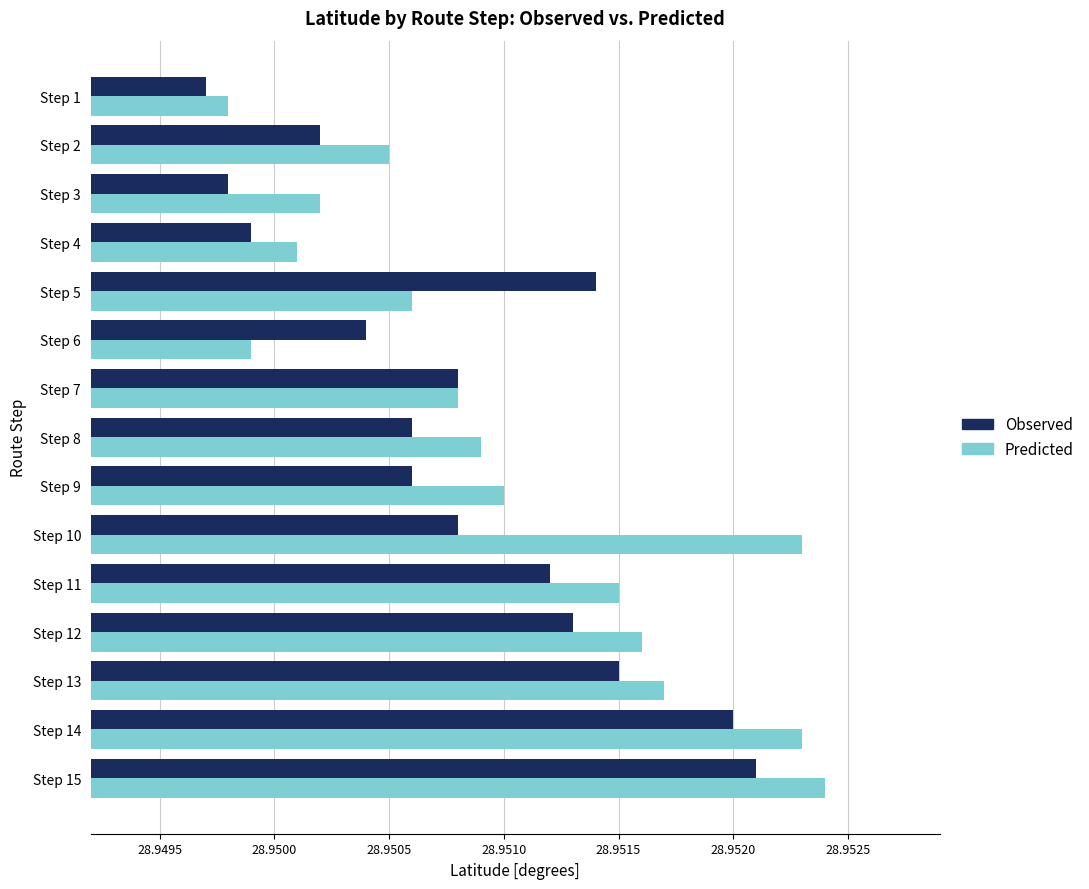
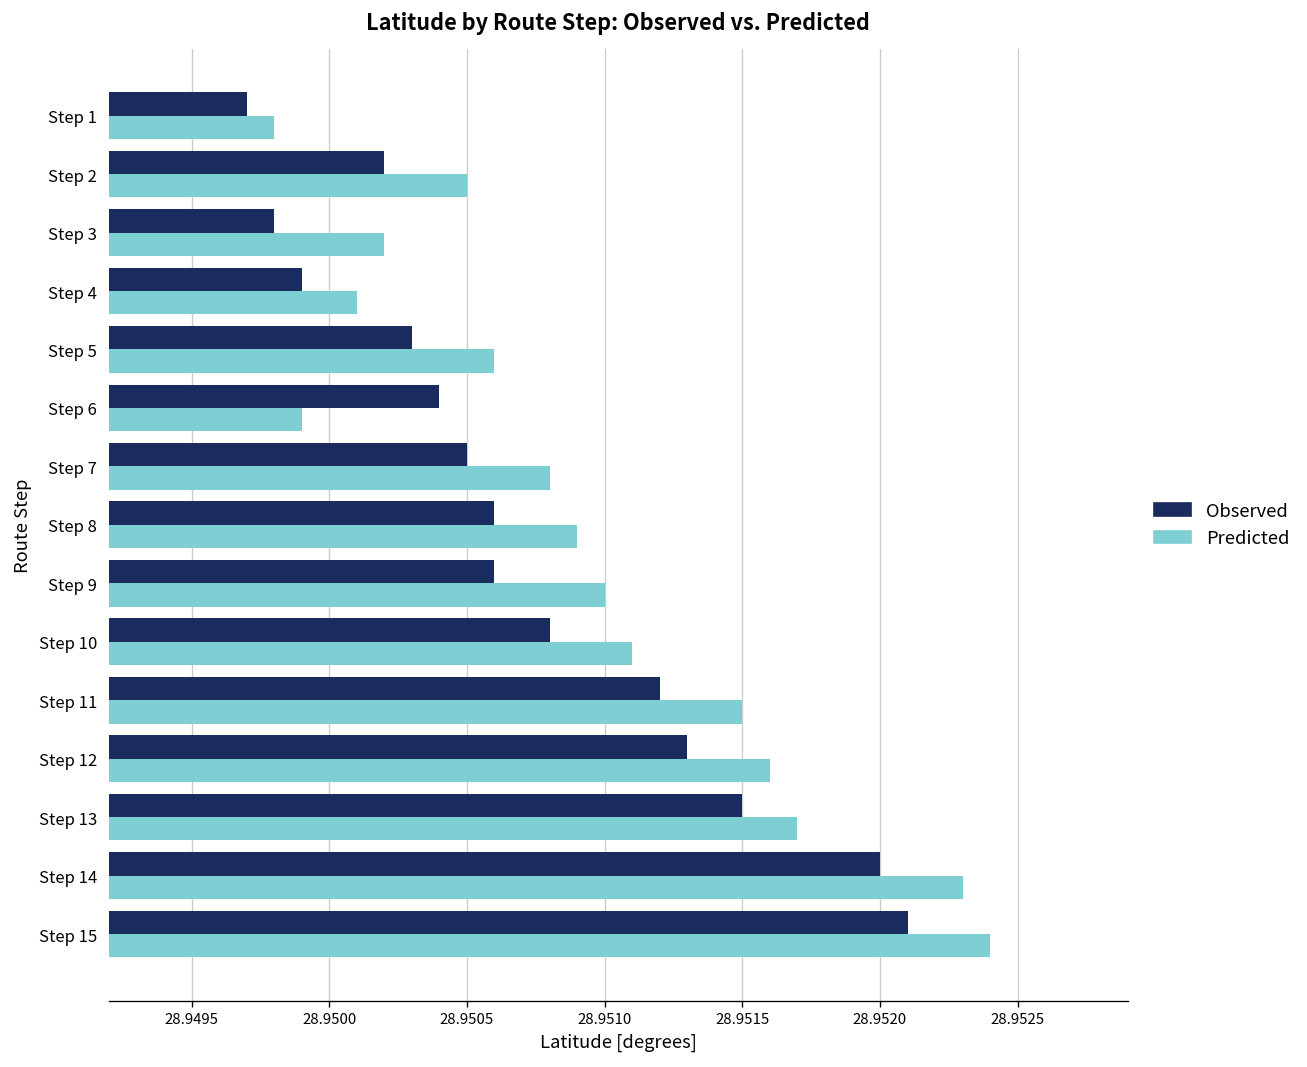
Observed, Step 5: 28.9514 -> 28.9503
Observed, Step 7: 28.9508 -> 28.9505
Predicted, Step 10: 28.9523 -> 28.9511
